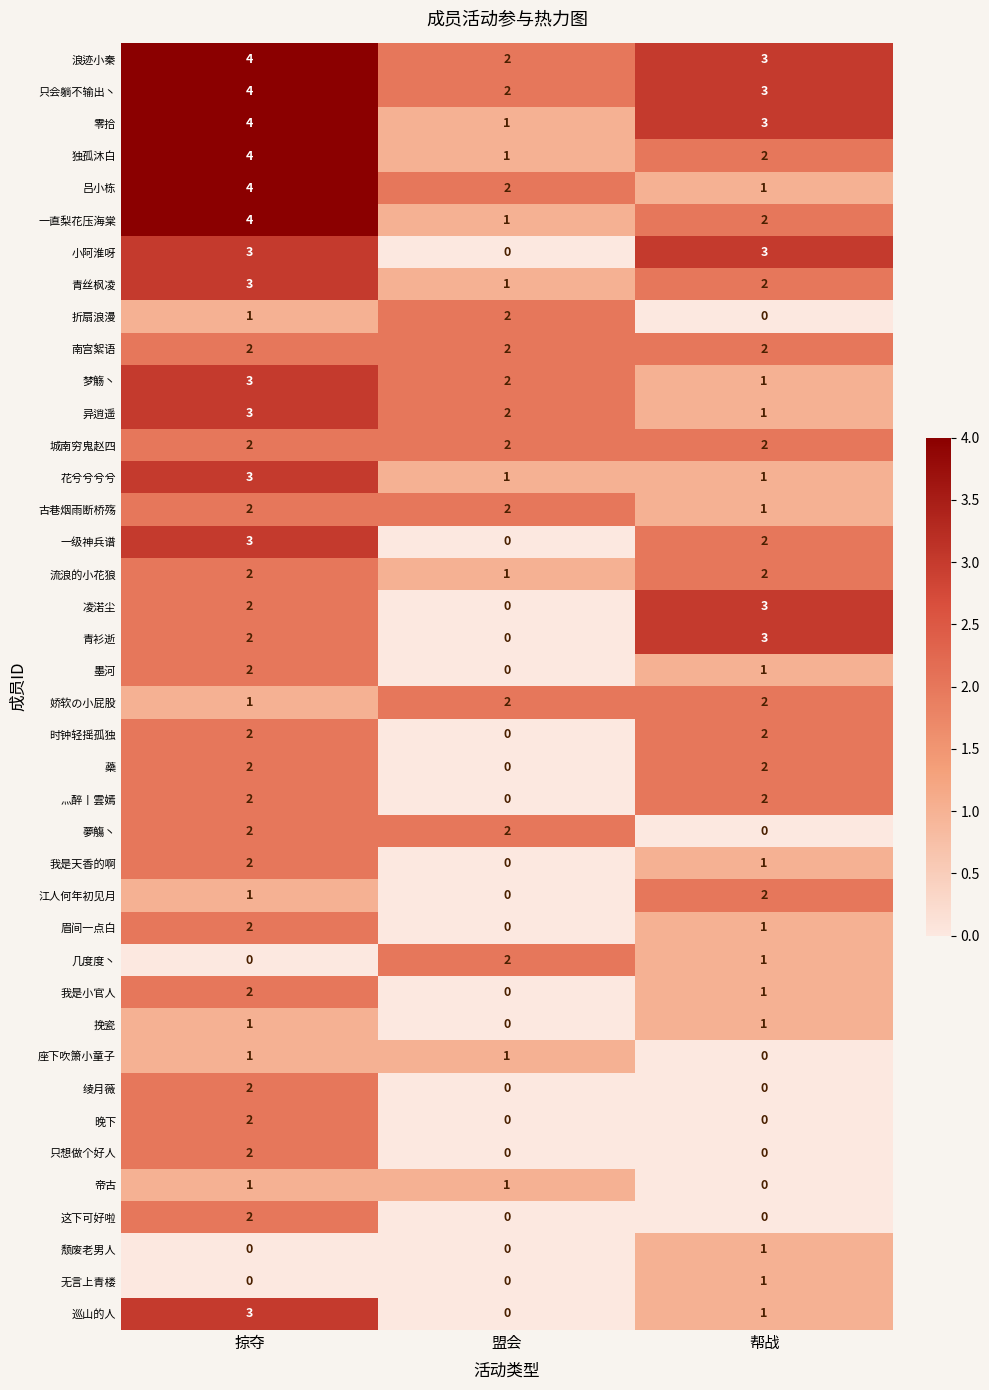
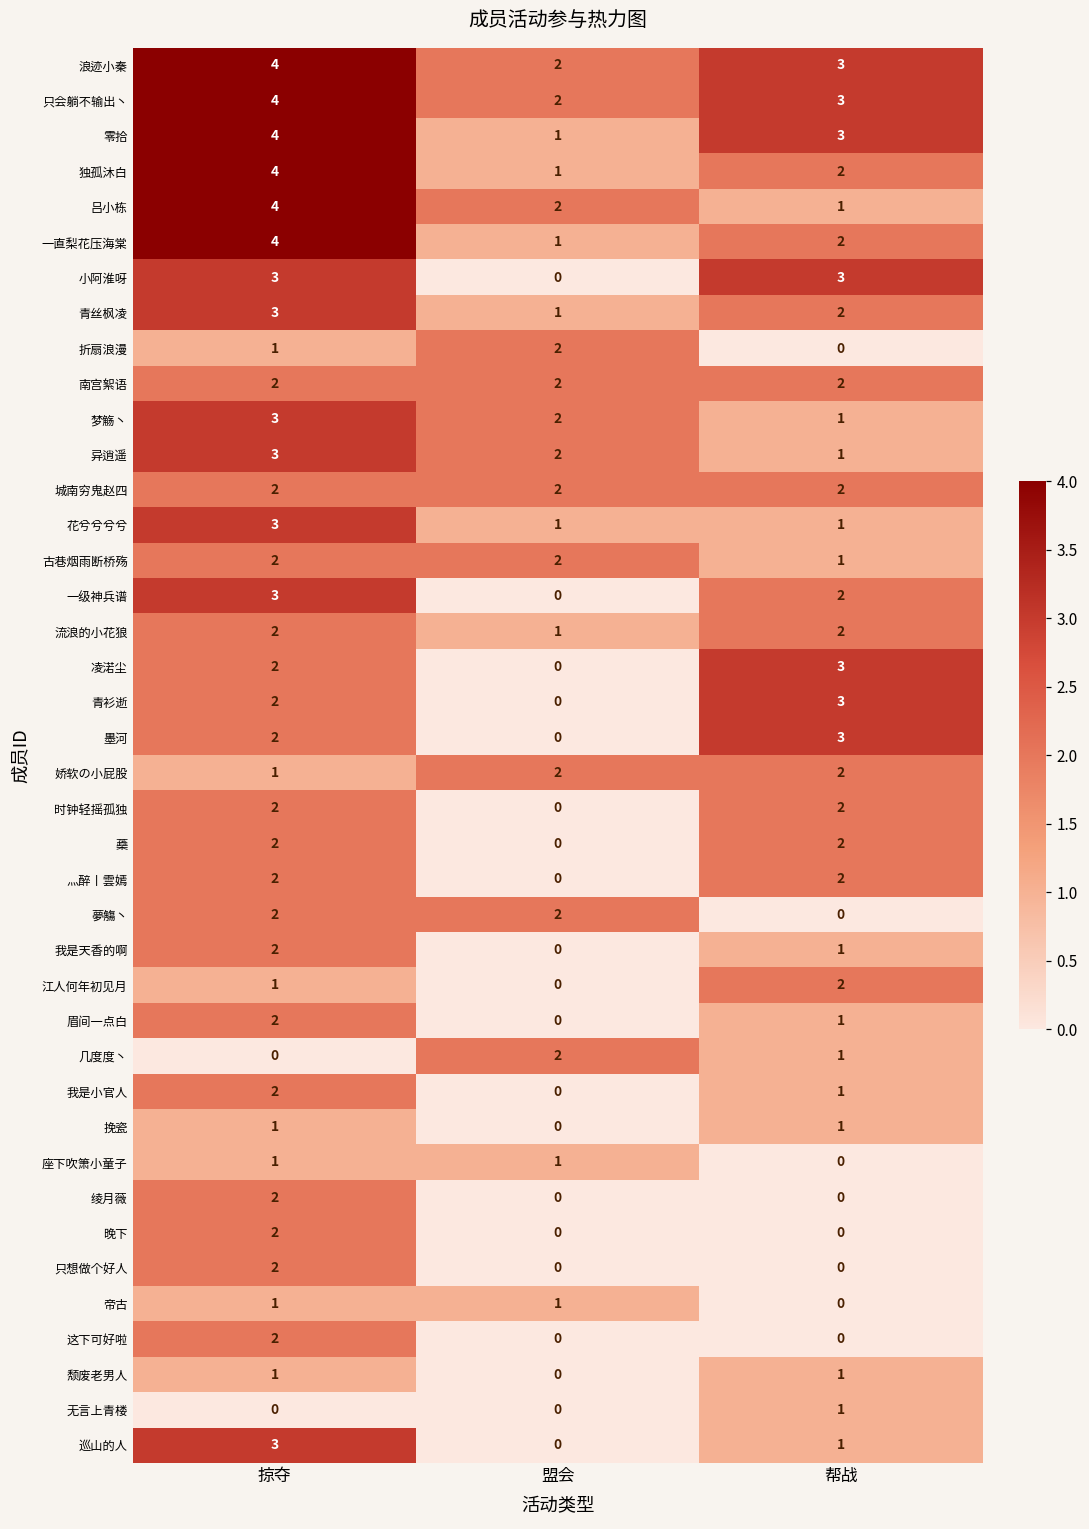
墨河, 帮战: 1 -> 3
颓废老男人, 掠夺: 0 -> 1
